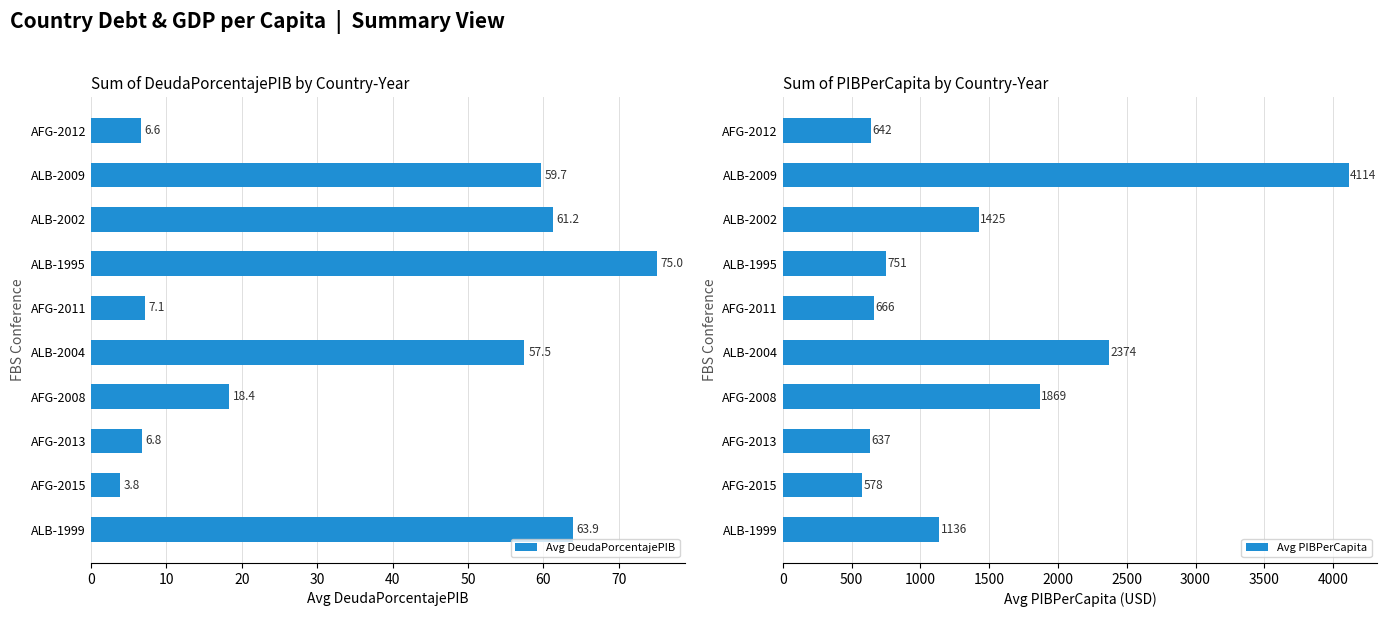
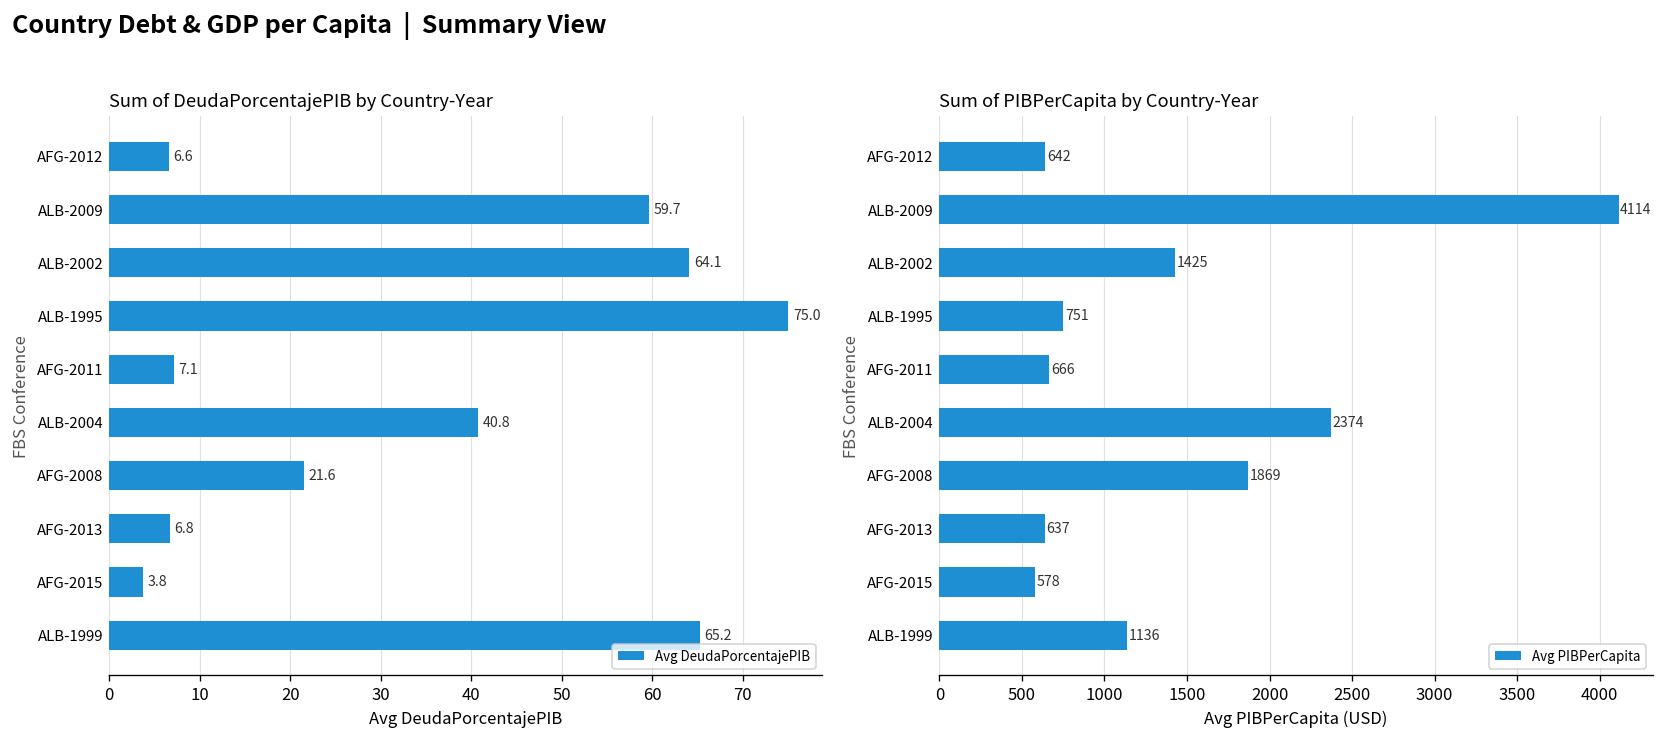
Sum of DeudaPorcentajePIB by Country-Year, ALB-2002: 61.2 -> 64.1
Sum of DeudaPorcentajePIB by Country-Year, ALB-2004: 57.5 -> 40.8
Sum of DeudaPorcentajePIB by Country-Year, AFG-2008: 18.4 -> 21.6
Sum of DeudaPorcentajePIB by Country-Year, ALB-1999: 63.9 -> 65.2
